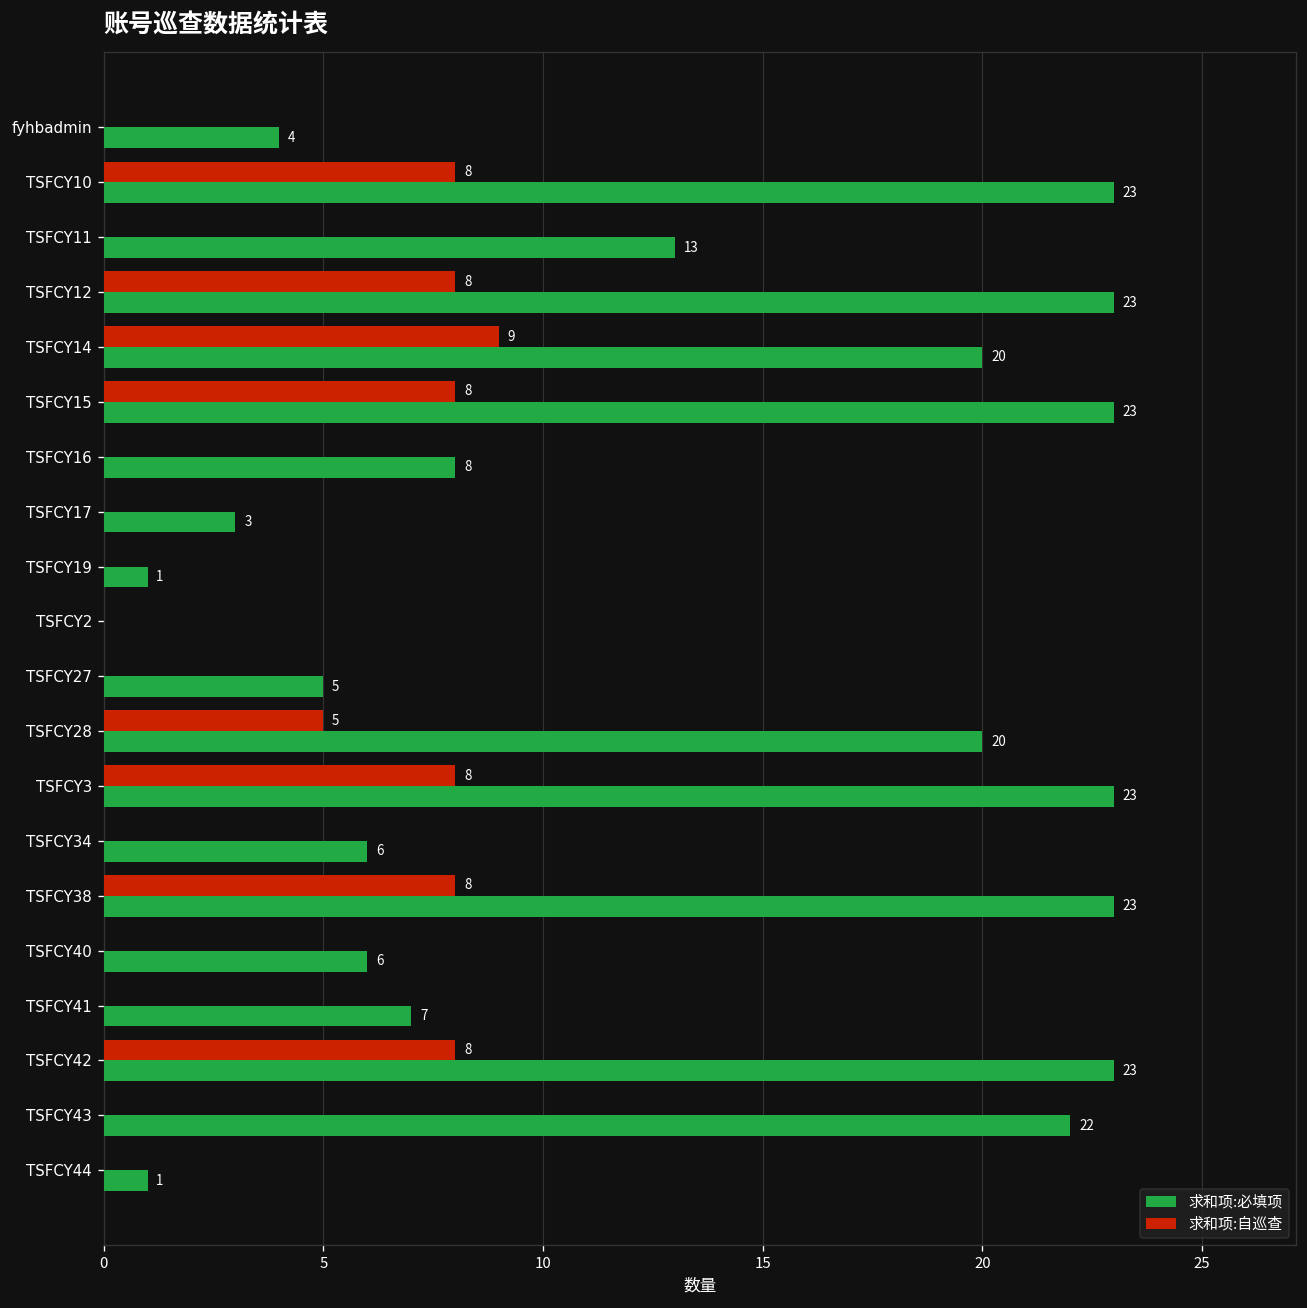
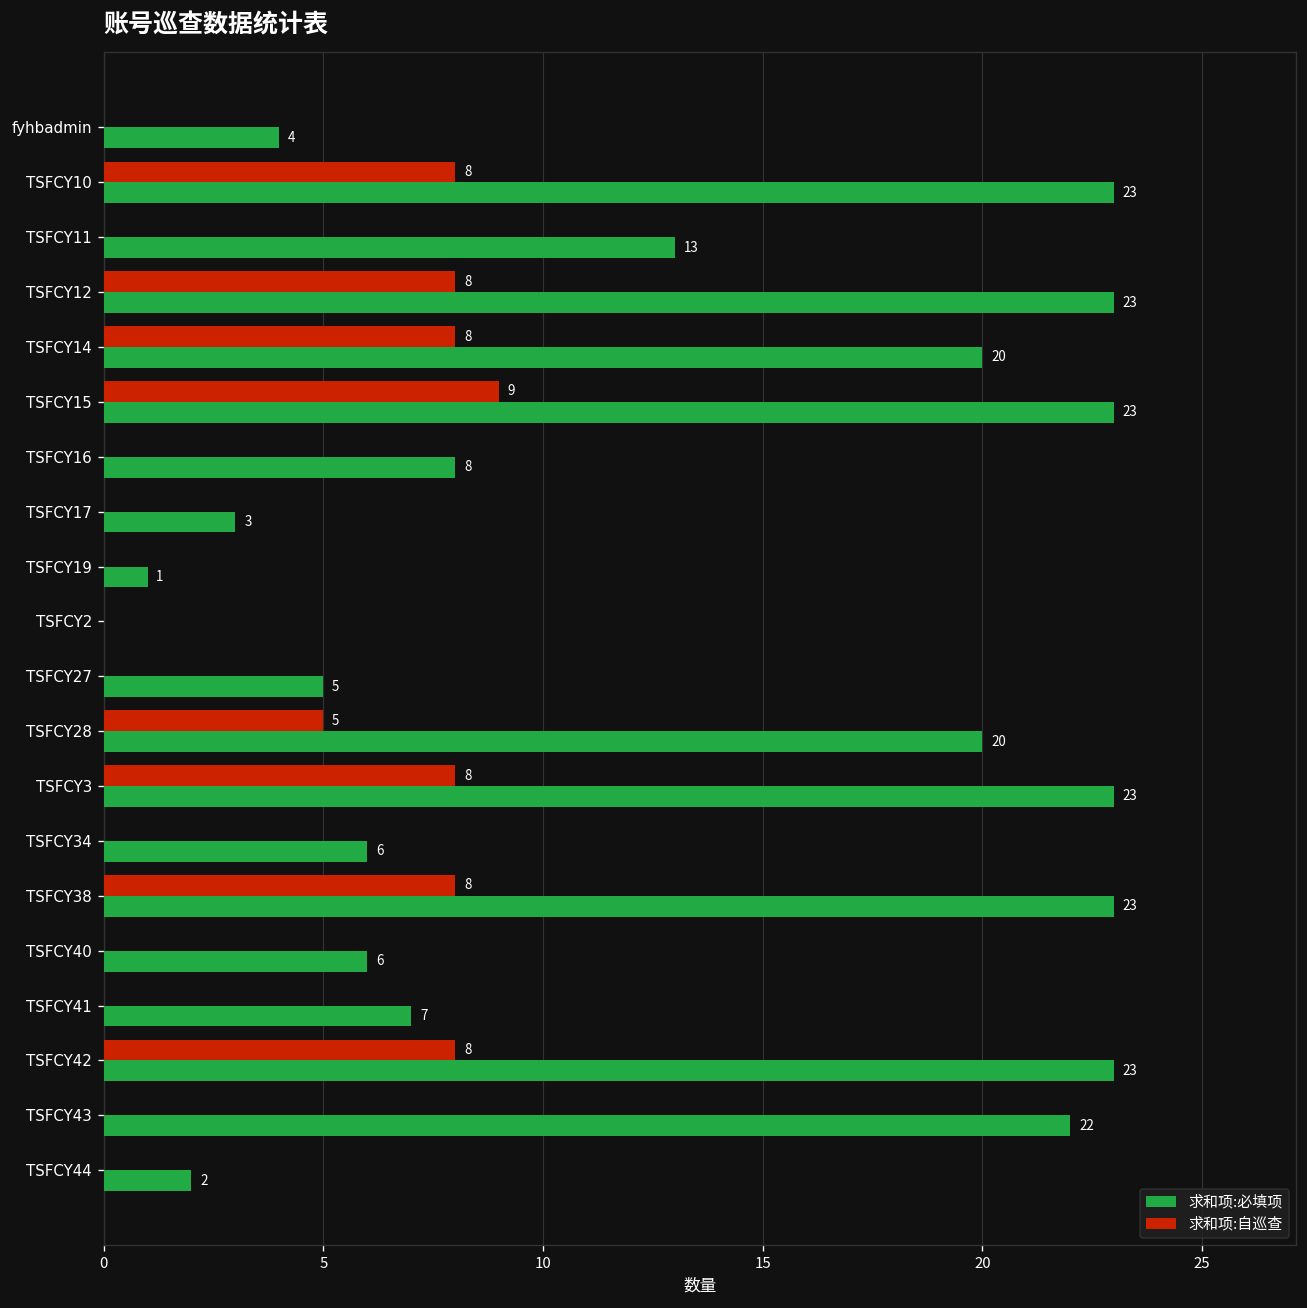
求和项:自巡查, TSFCY14: 9 -> 8
求和项:自巡查, TSFCY15: 8 -> 9
求和项:必填项, TSFCY44: 1 -> 2
